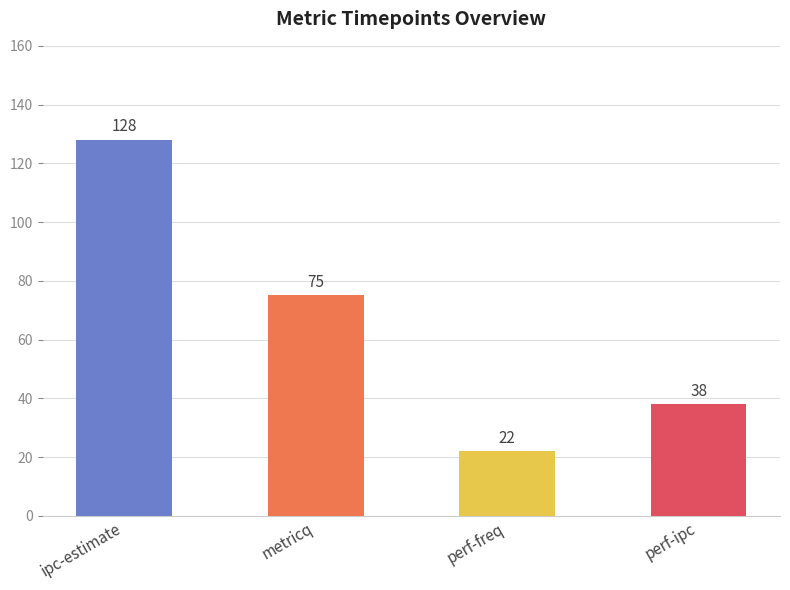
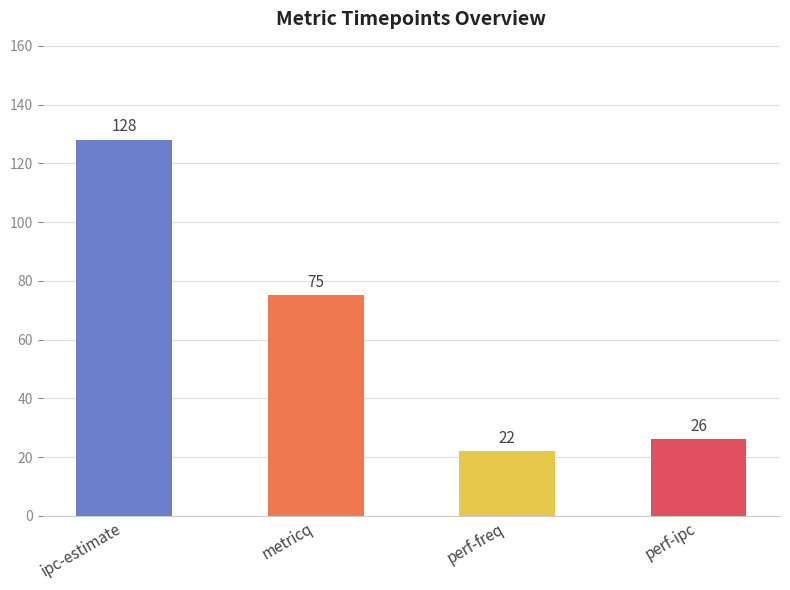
perf-ipc: 38 -> 26
